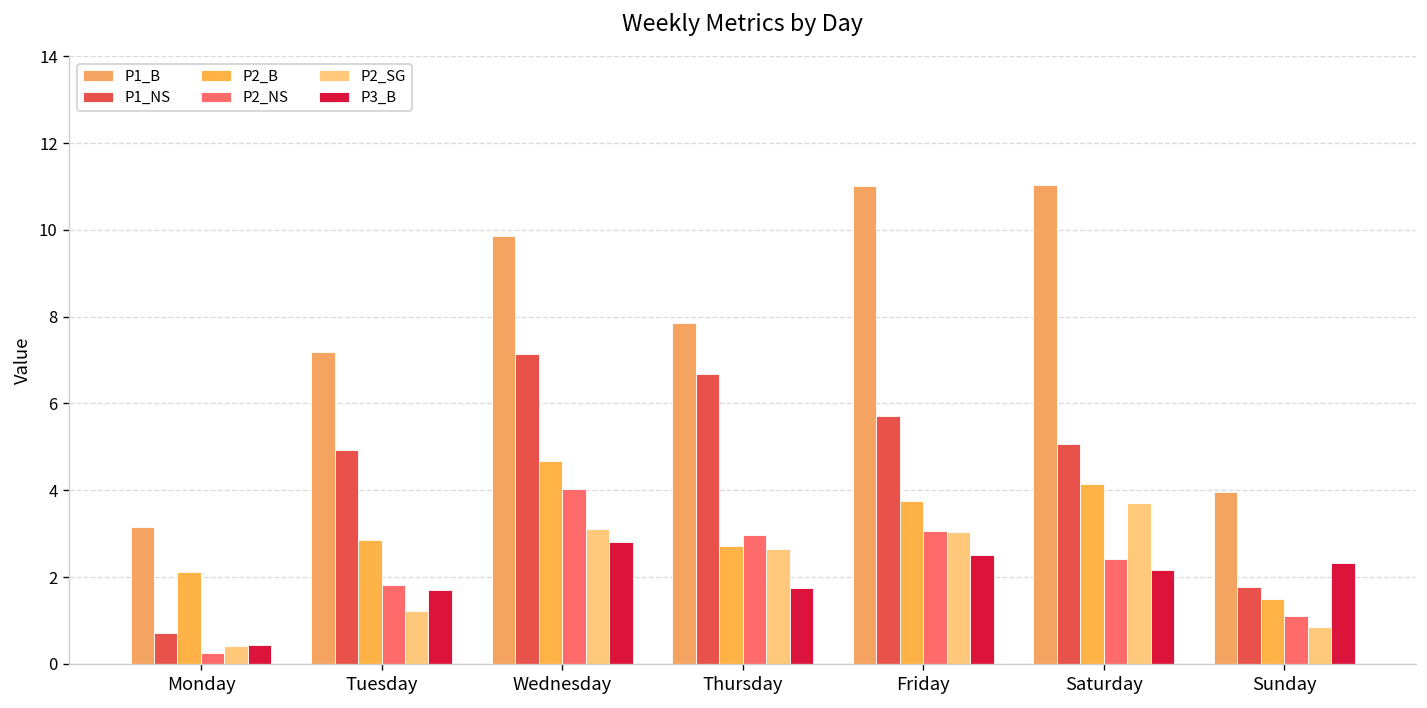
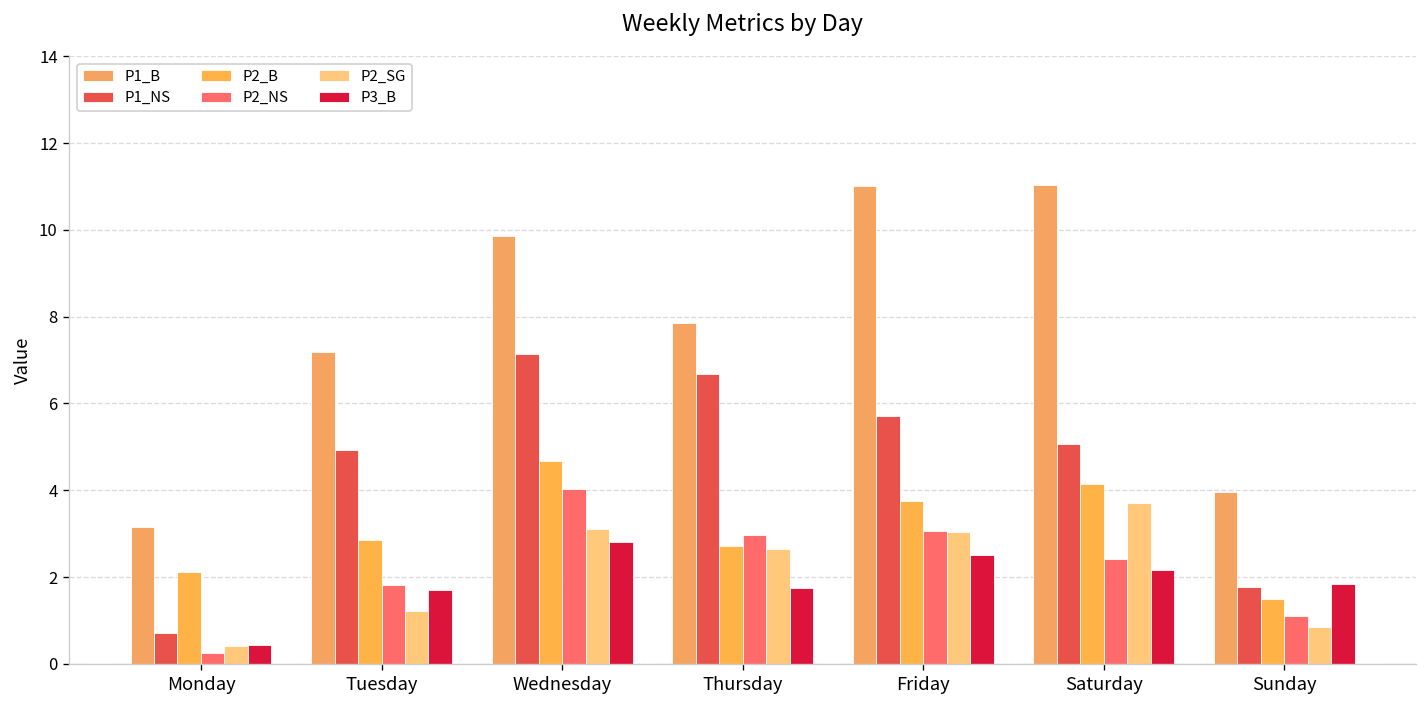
P3_B, Sunday: 2.3 -> 1.8
